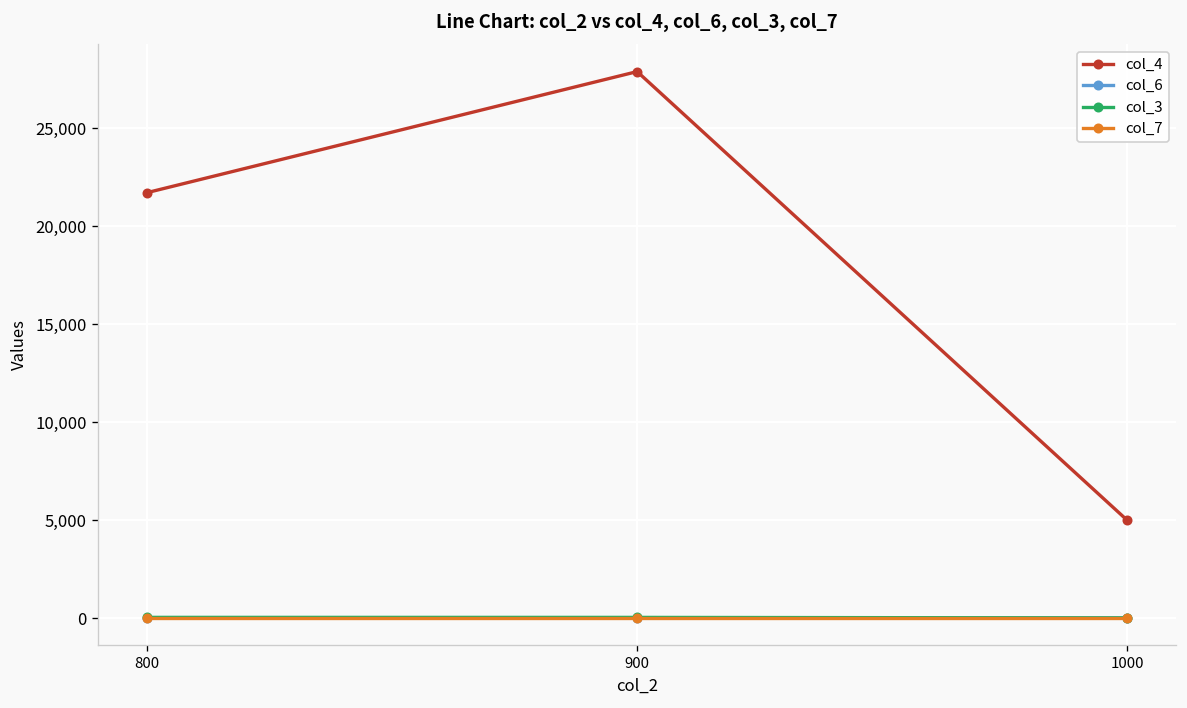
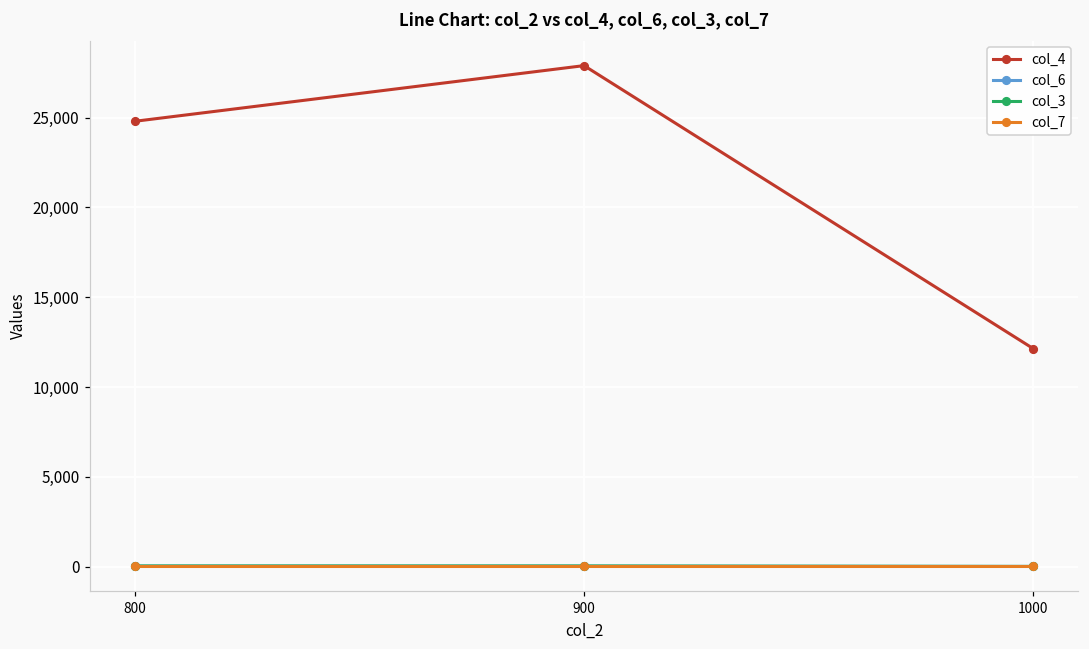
col_4, 800: 21,700 -> 24,800
col_4, 1000: 5,000 -> 12,100
